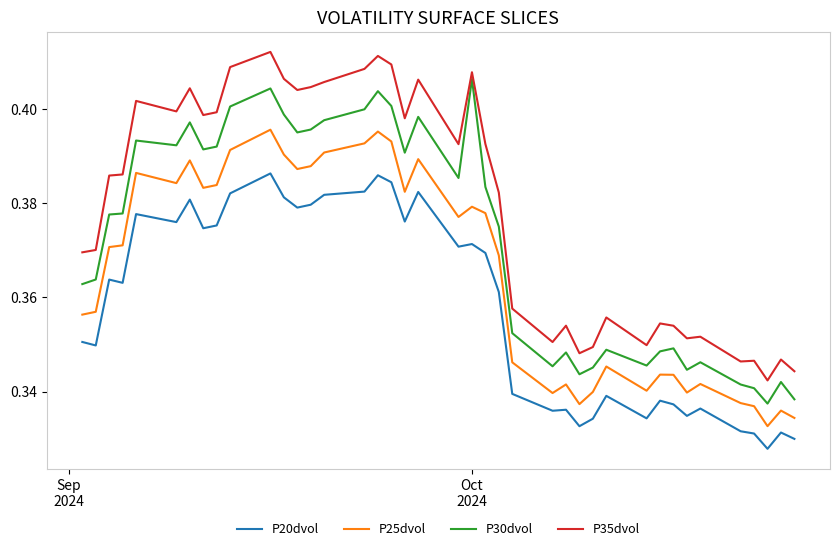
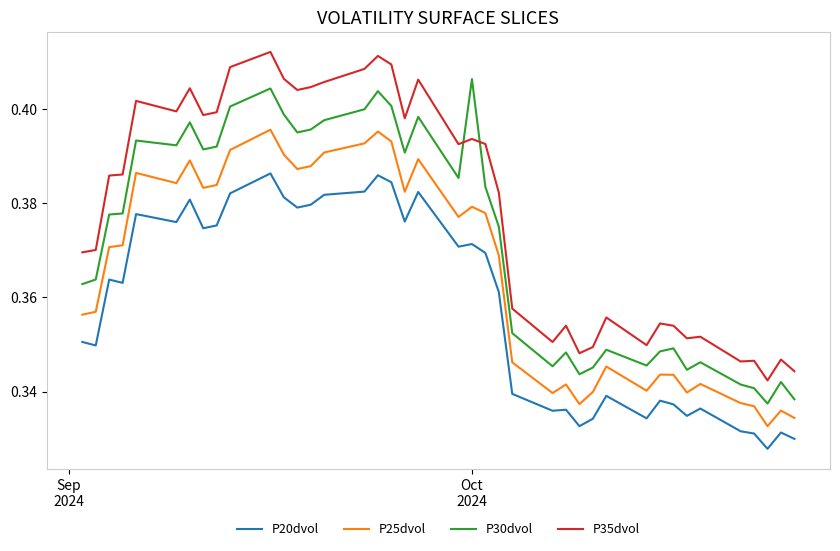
P35dvol, Oct 2024: 0.408 -> 0.394
